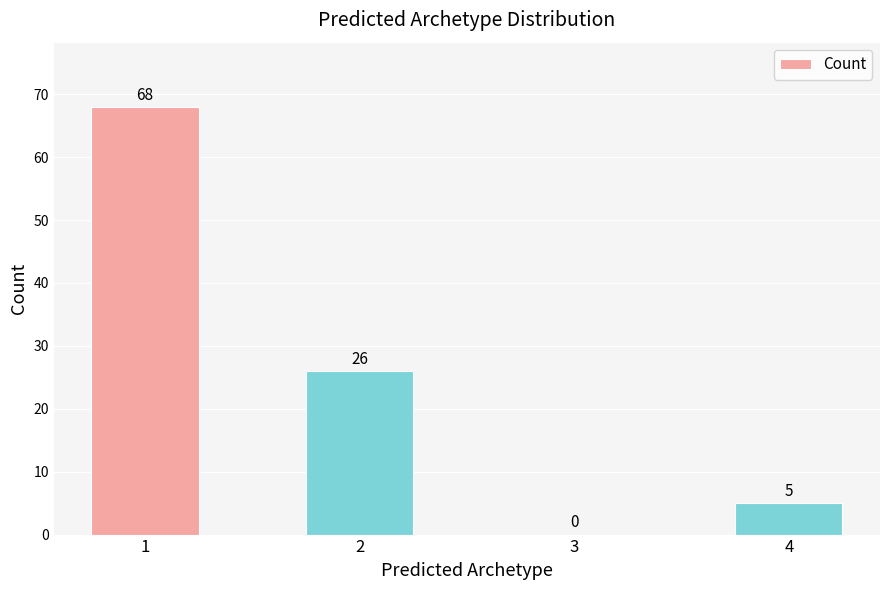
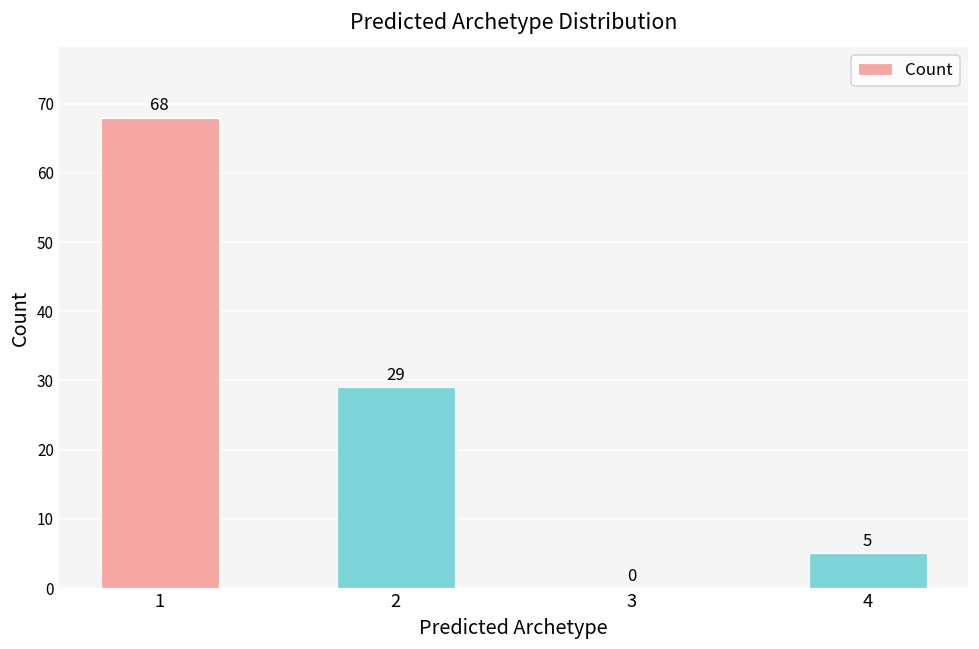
2: 26 -> 29
